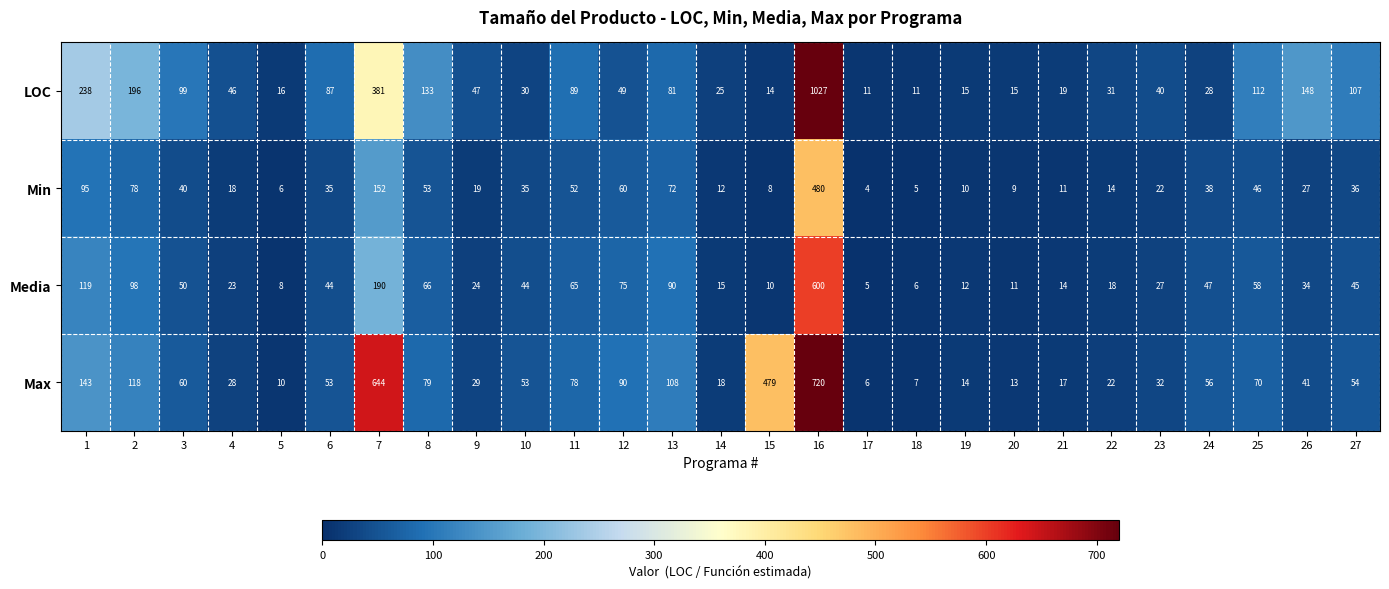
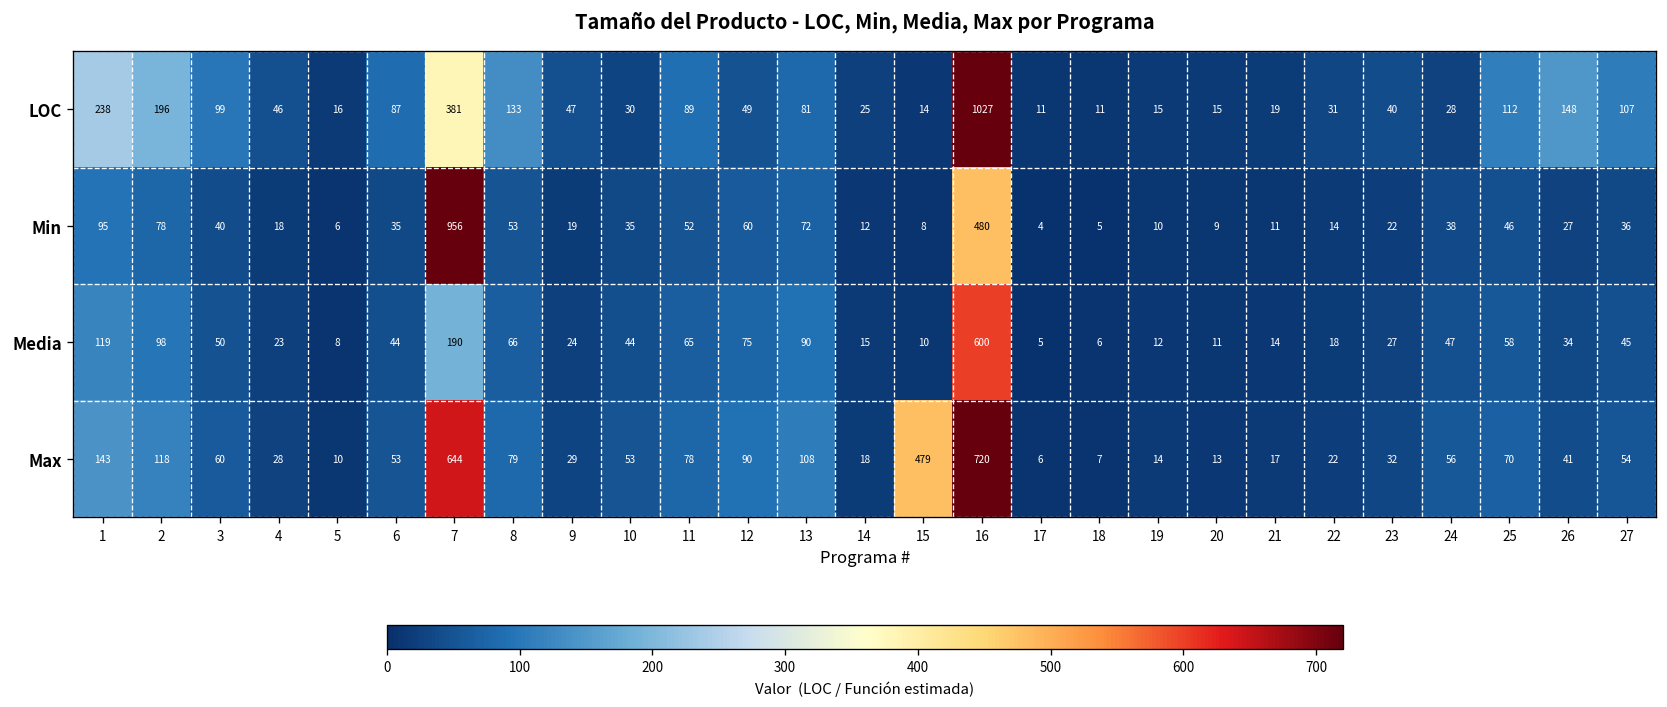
Min, 7: 152 -> 956
